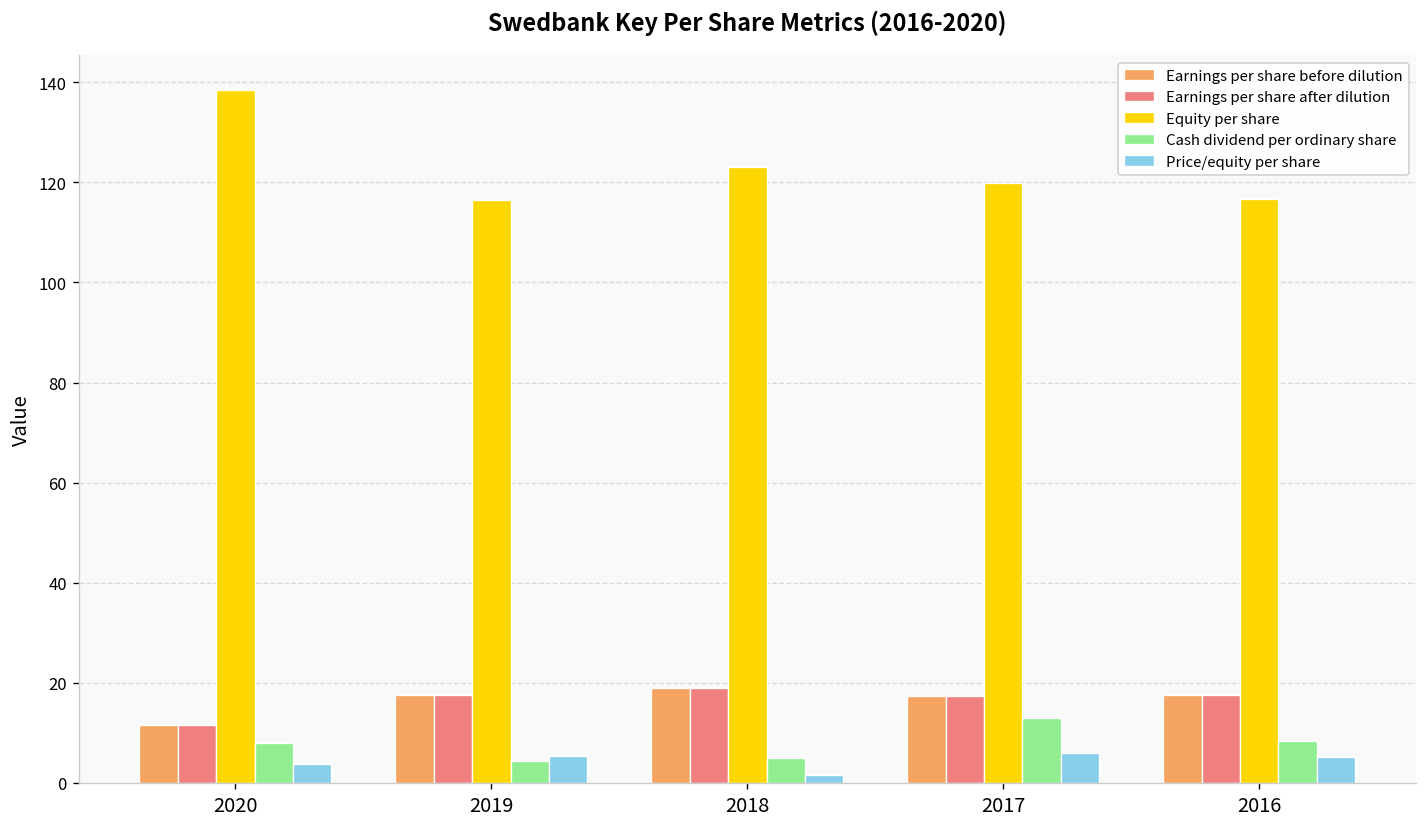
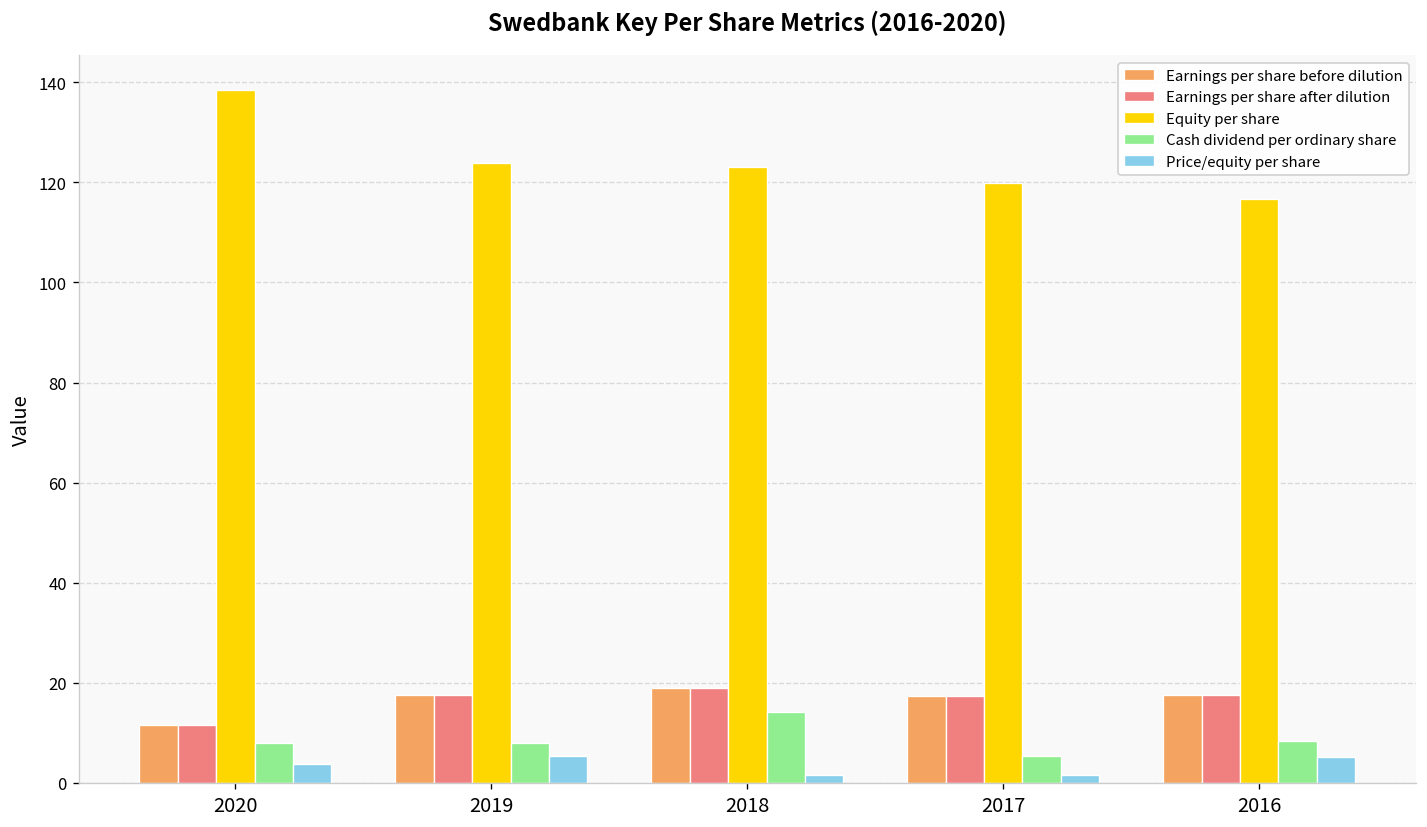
Equity per share, 2019: 116 -> 124
Cash dividend per ordinary share, 2019: 4 -> 8
Cash dividend per ordinary share, 2018: 5 -> 14
Cash dividend per ordinary share, 2017: 13 -> 5
Price/equity per share, 2017: 6 -> 2
